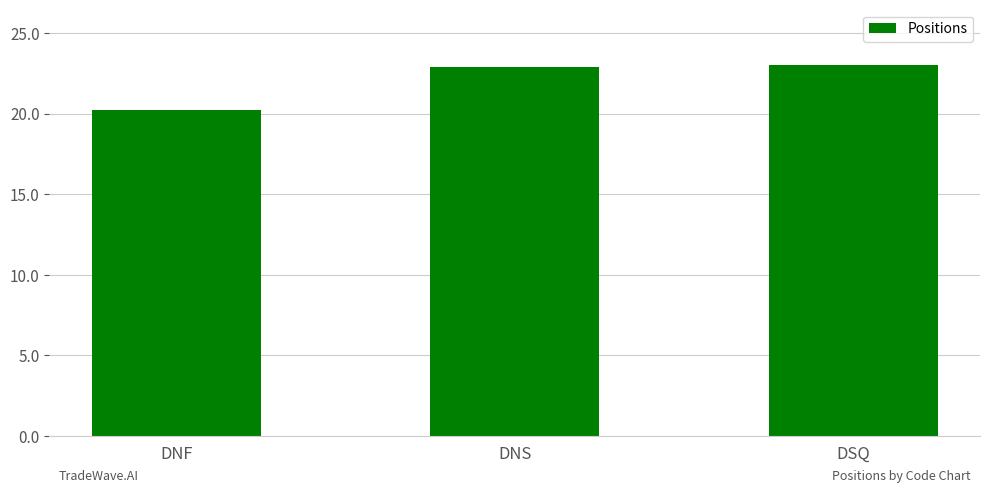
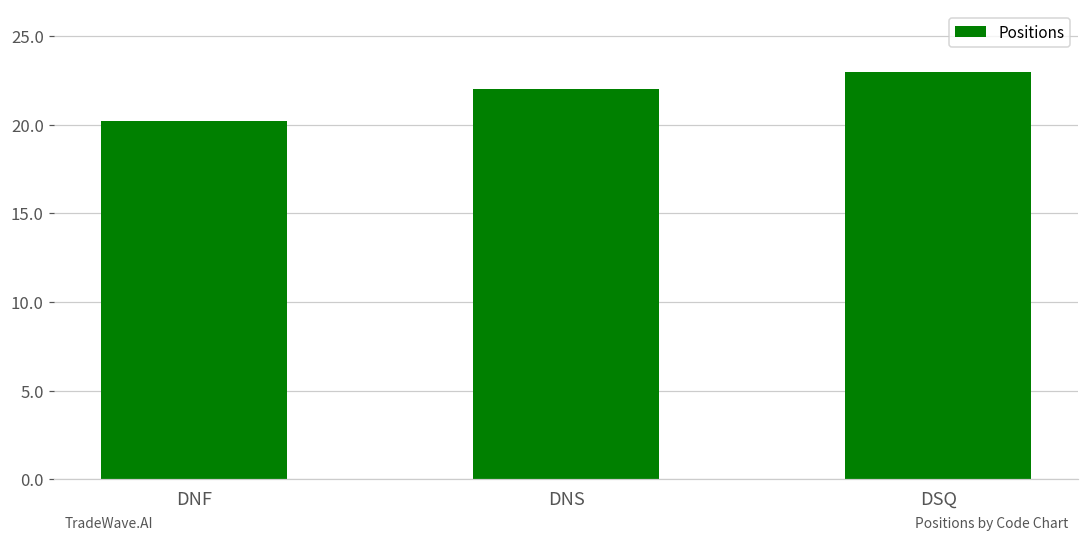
DNS: 22.9 -> 22.0
